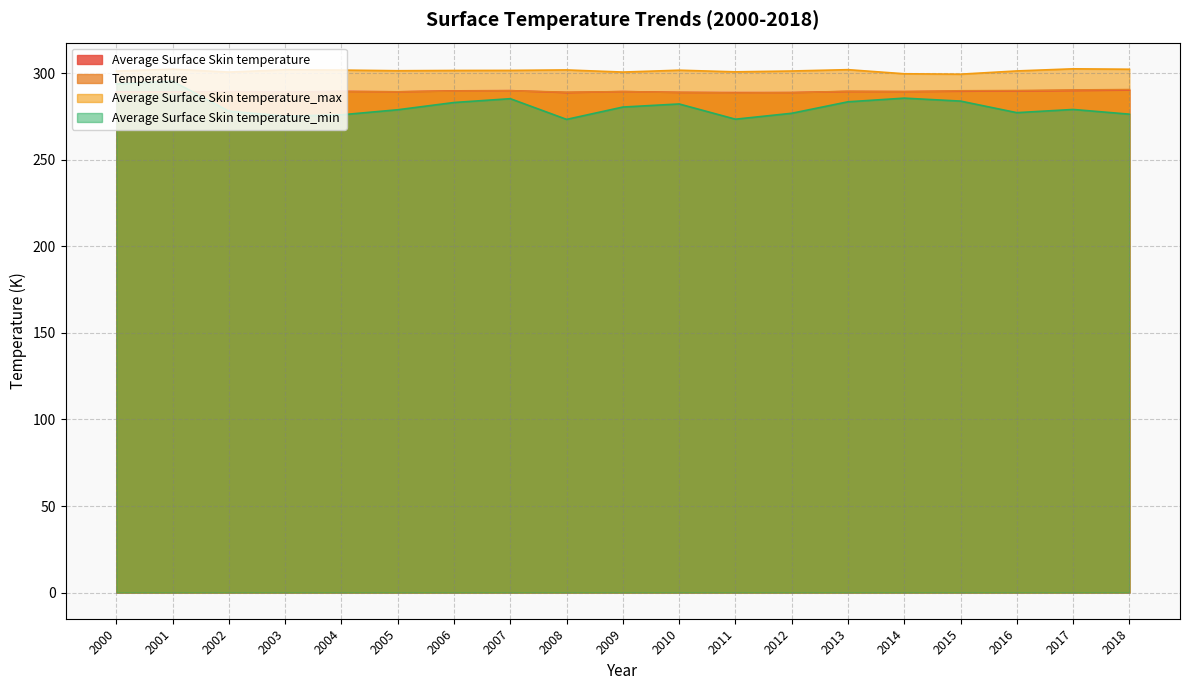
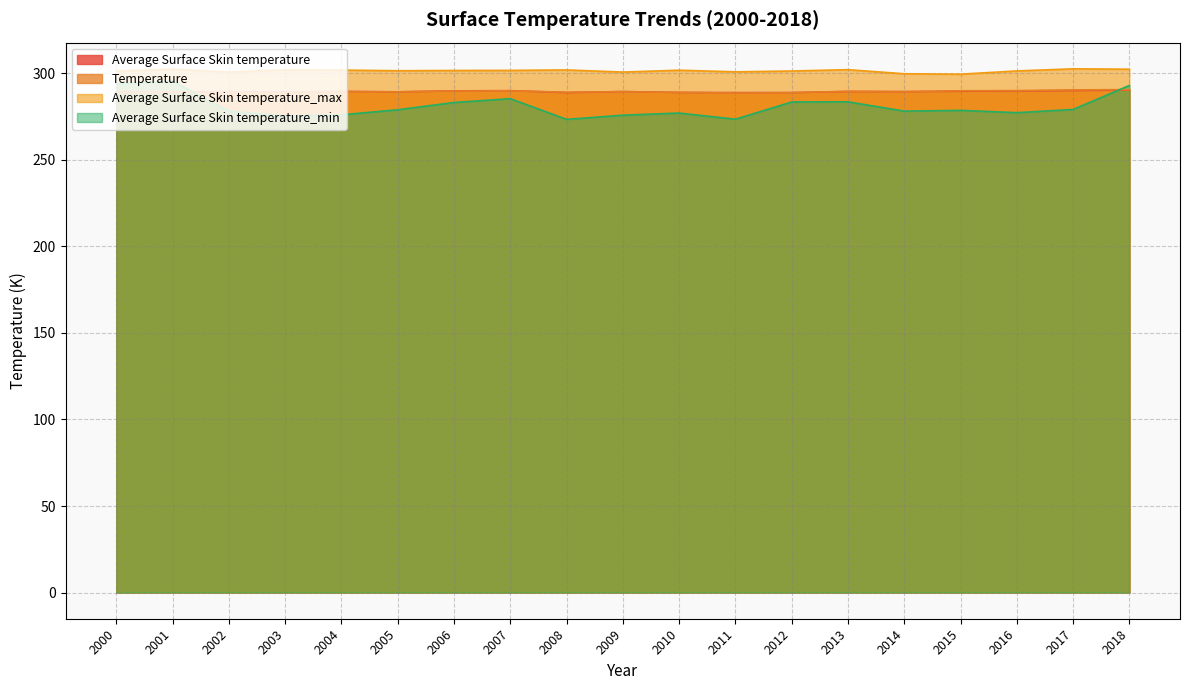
Average Surface Skin temperature_min, 2009: 280 -> 276
Average Surface Skin temperature_min, 2010: 282 -> 277
Average Surface Skin temperature_min, 2012: 277 -> 283
Average Surface Skin temperature_min, 2014: 286 -> 278
Average Surface Skin temperature_min, 2015: 284 -> 279
Average Surface Skin temperature_min, 2018: 276 -> 293
